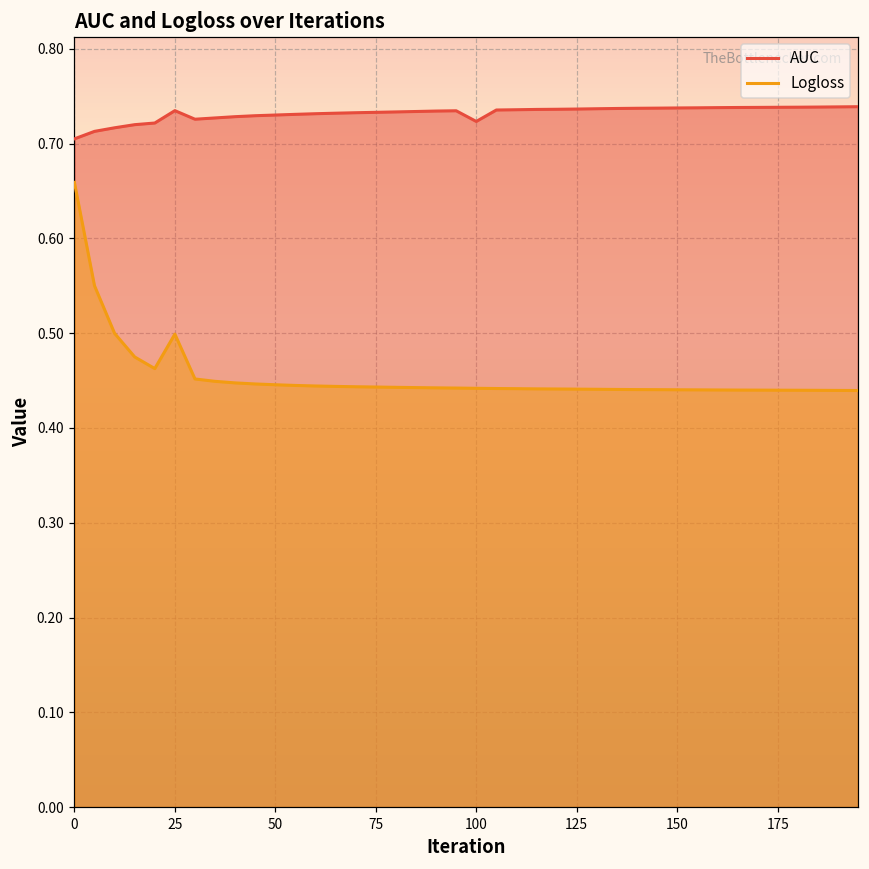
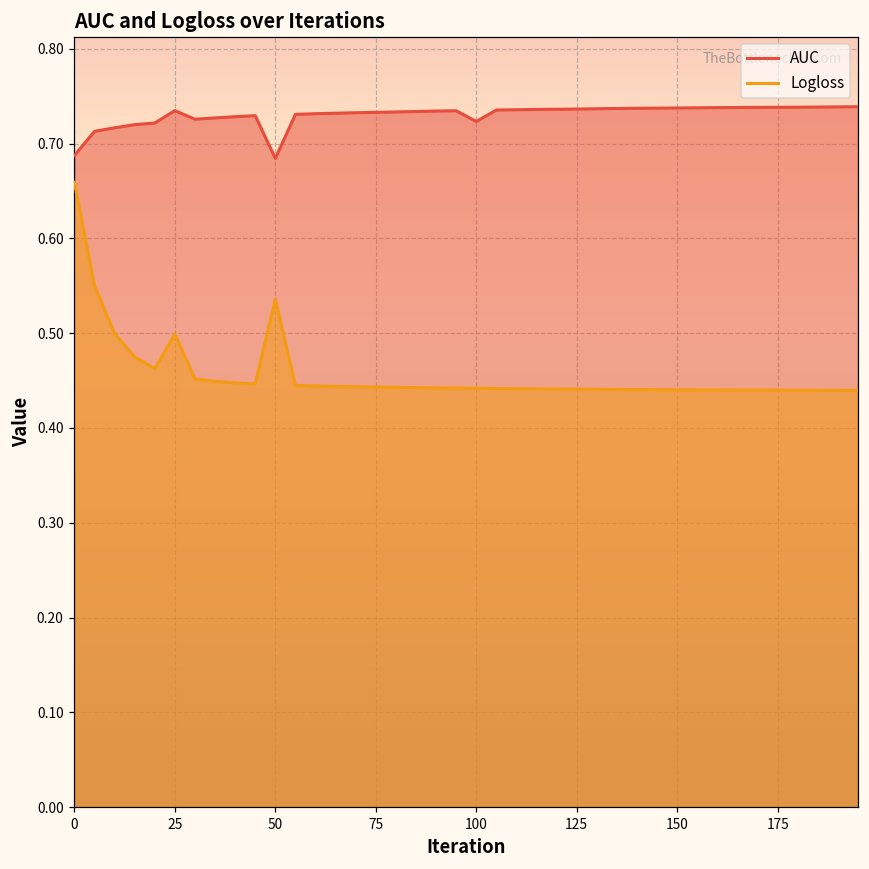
AUC, 0: 0.71 -> 0.69
AUC, 50: 0.73 -> 0.68
Logloss, 50: 0.45 -> 0.54
